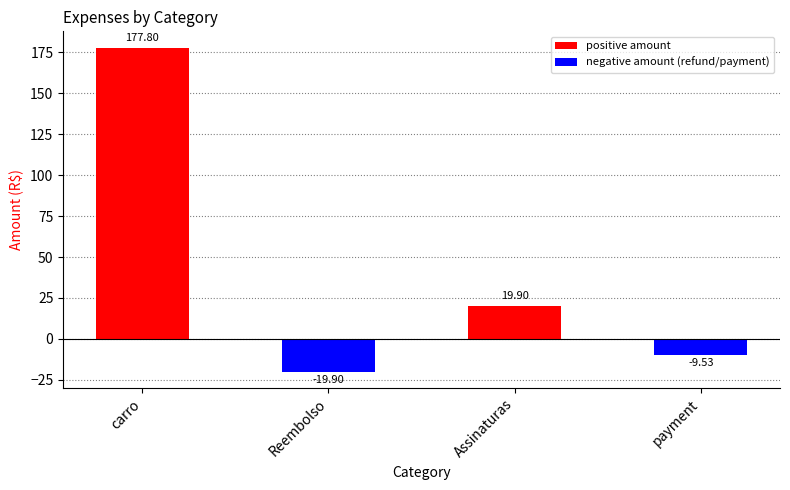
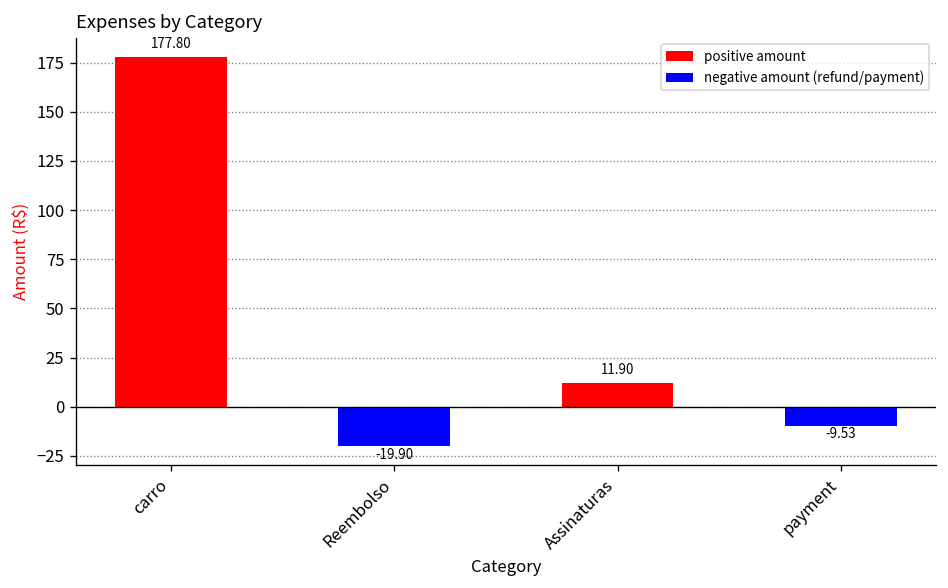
Assinaturas: 19.90 -> 11.90
